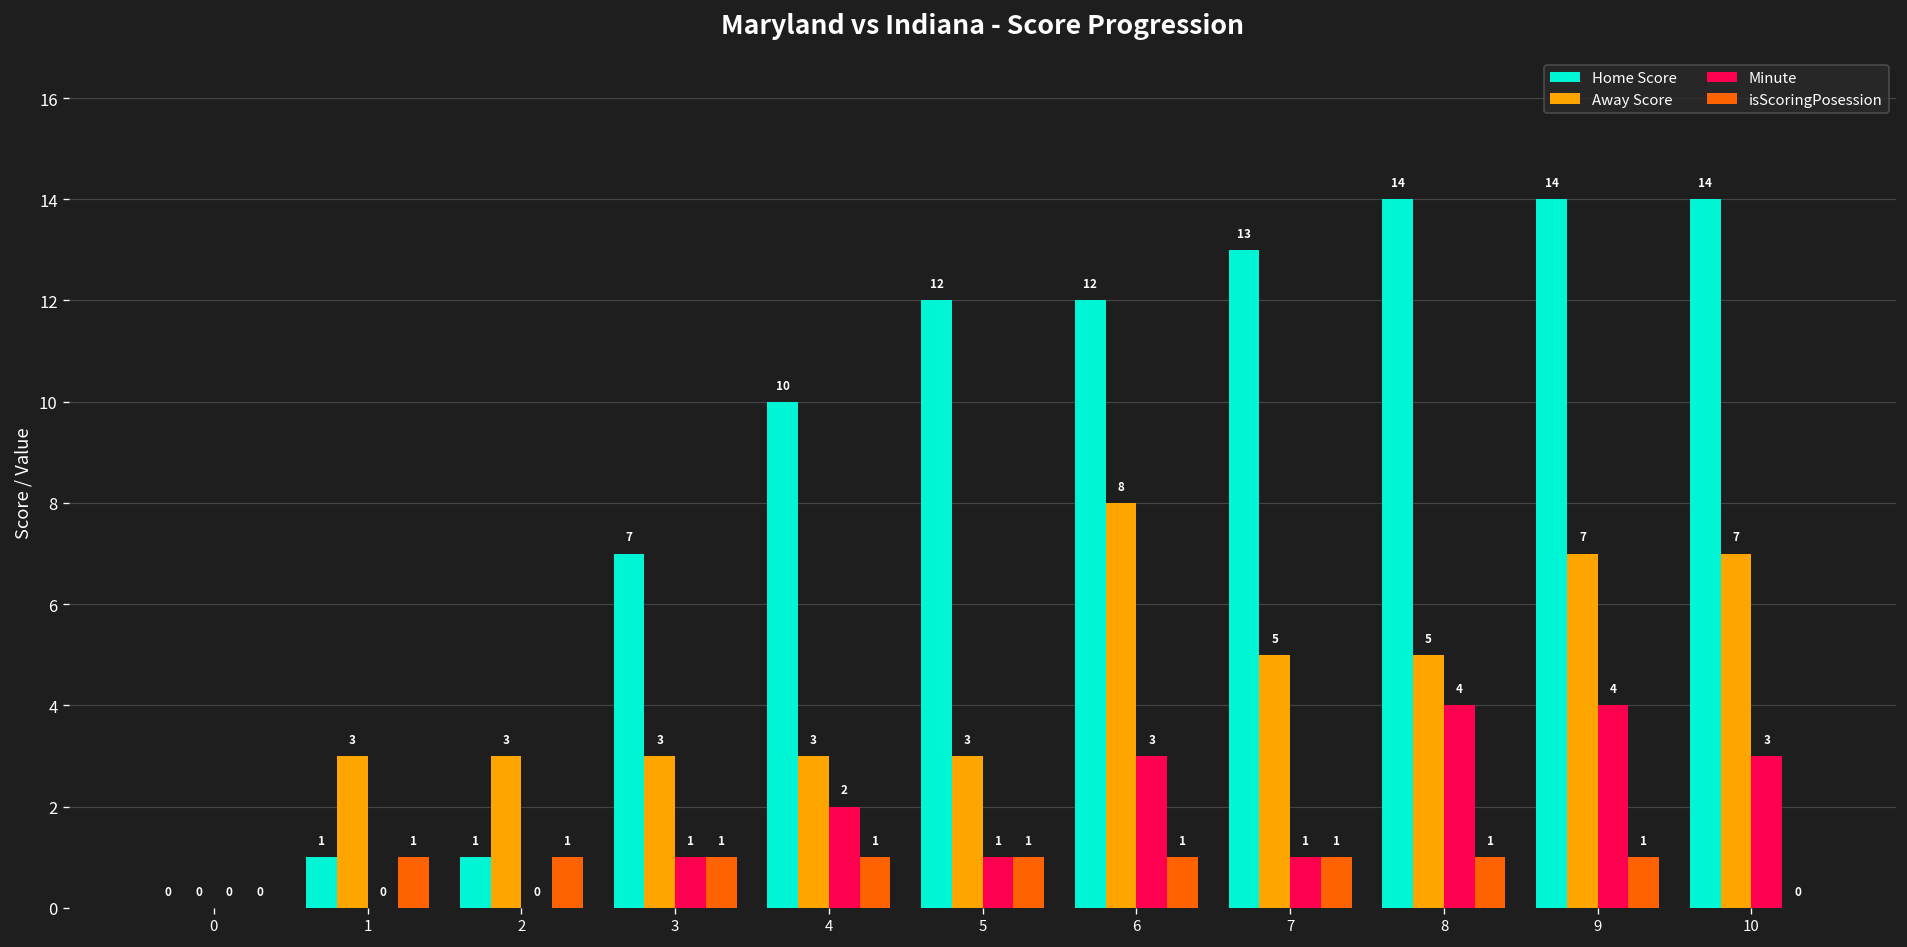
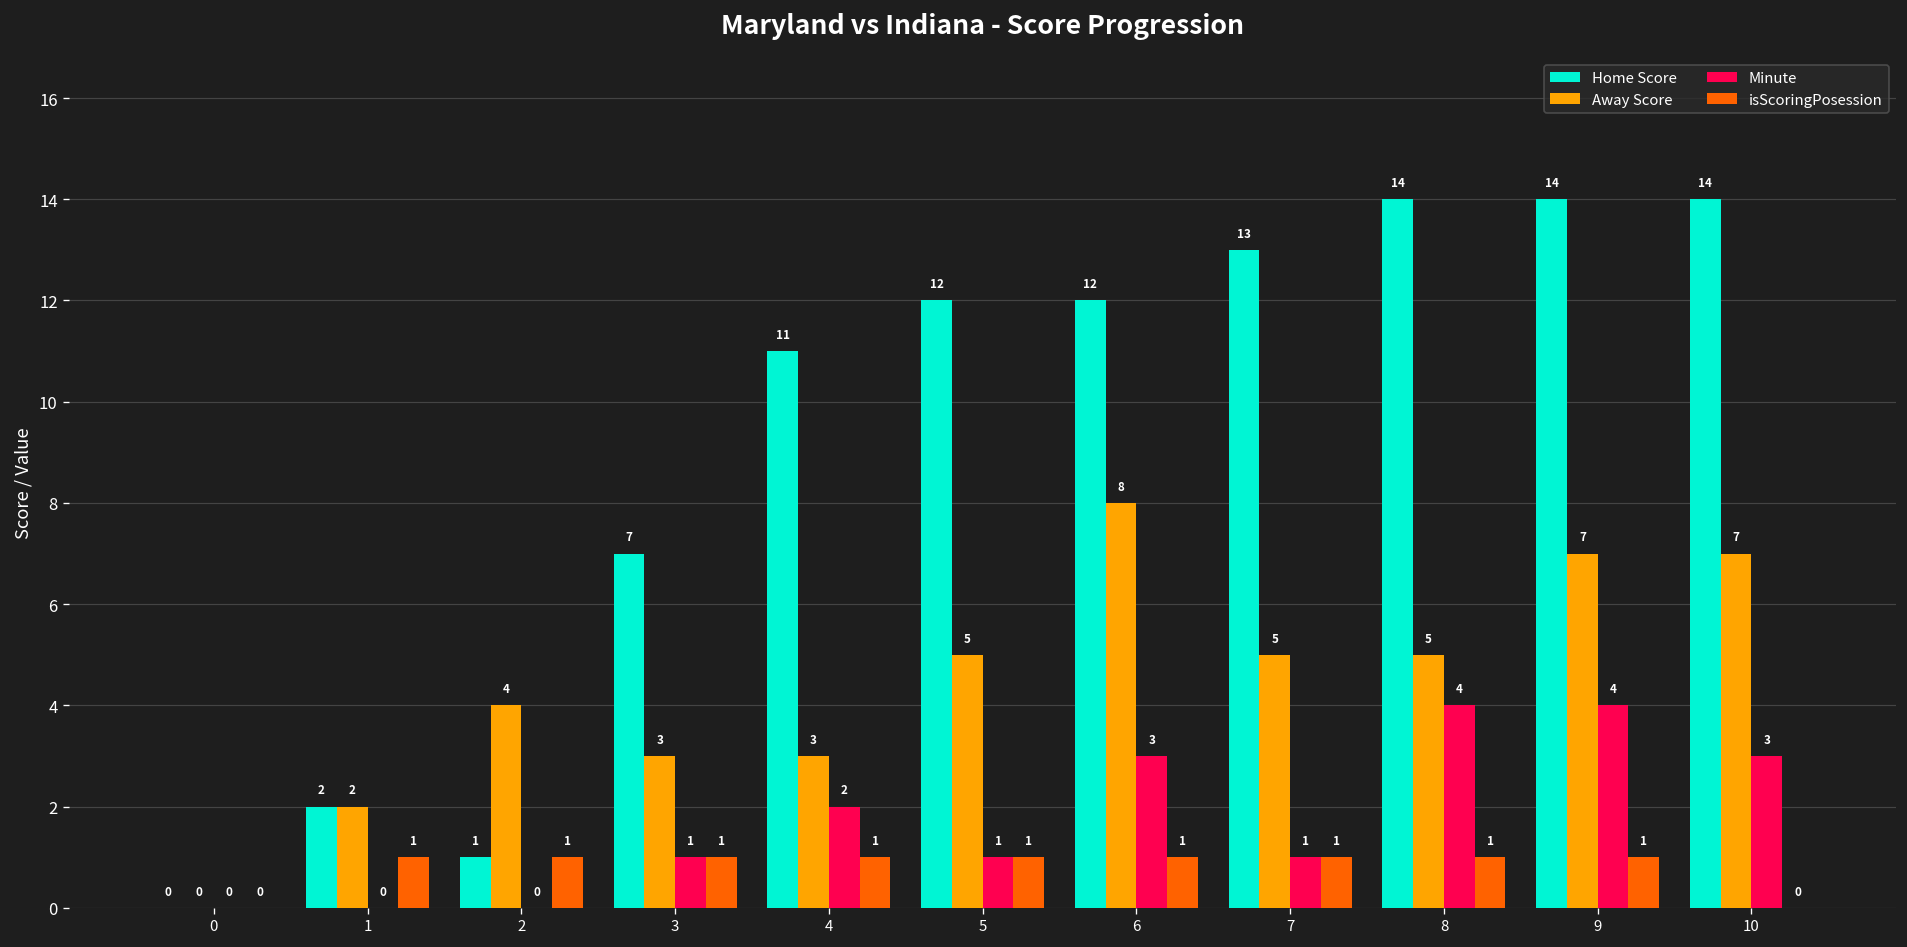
Home Score, 1: 1 -> 2
Away Score, 1: 3 -> 2
Away Score, 2: 3 -> 4
Home Score, 4: 10 -> 11
Away Score, 5: 3 -> 5
